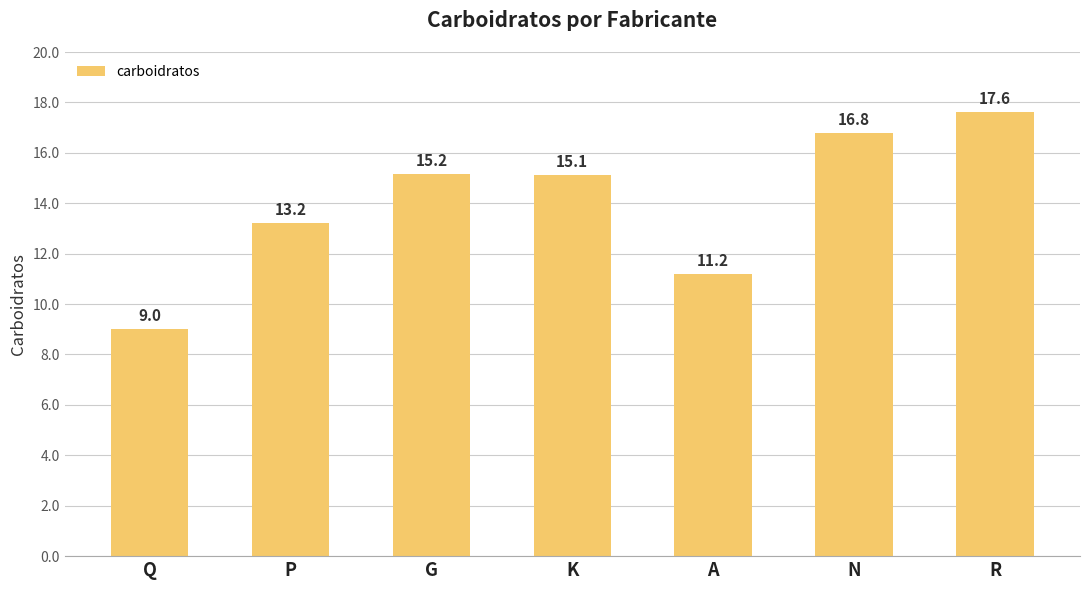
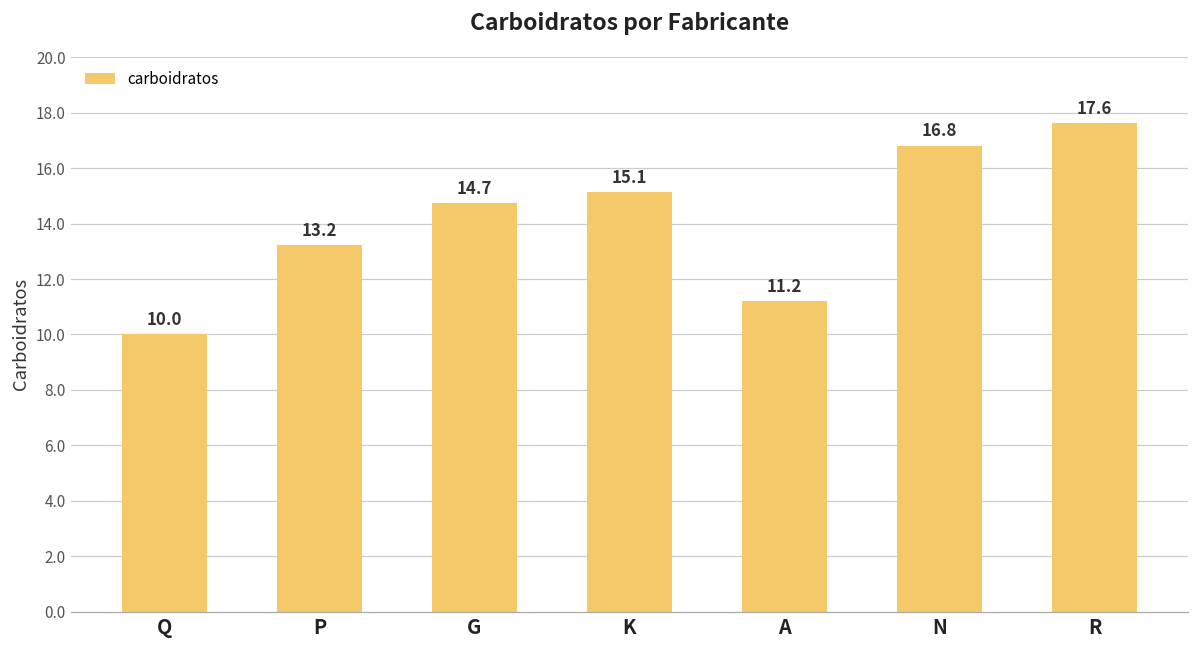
Q: 9.0 -> 10.0
G: 15.2 -> 14.7
